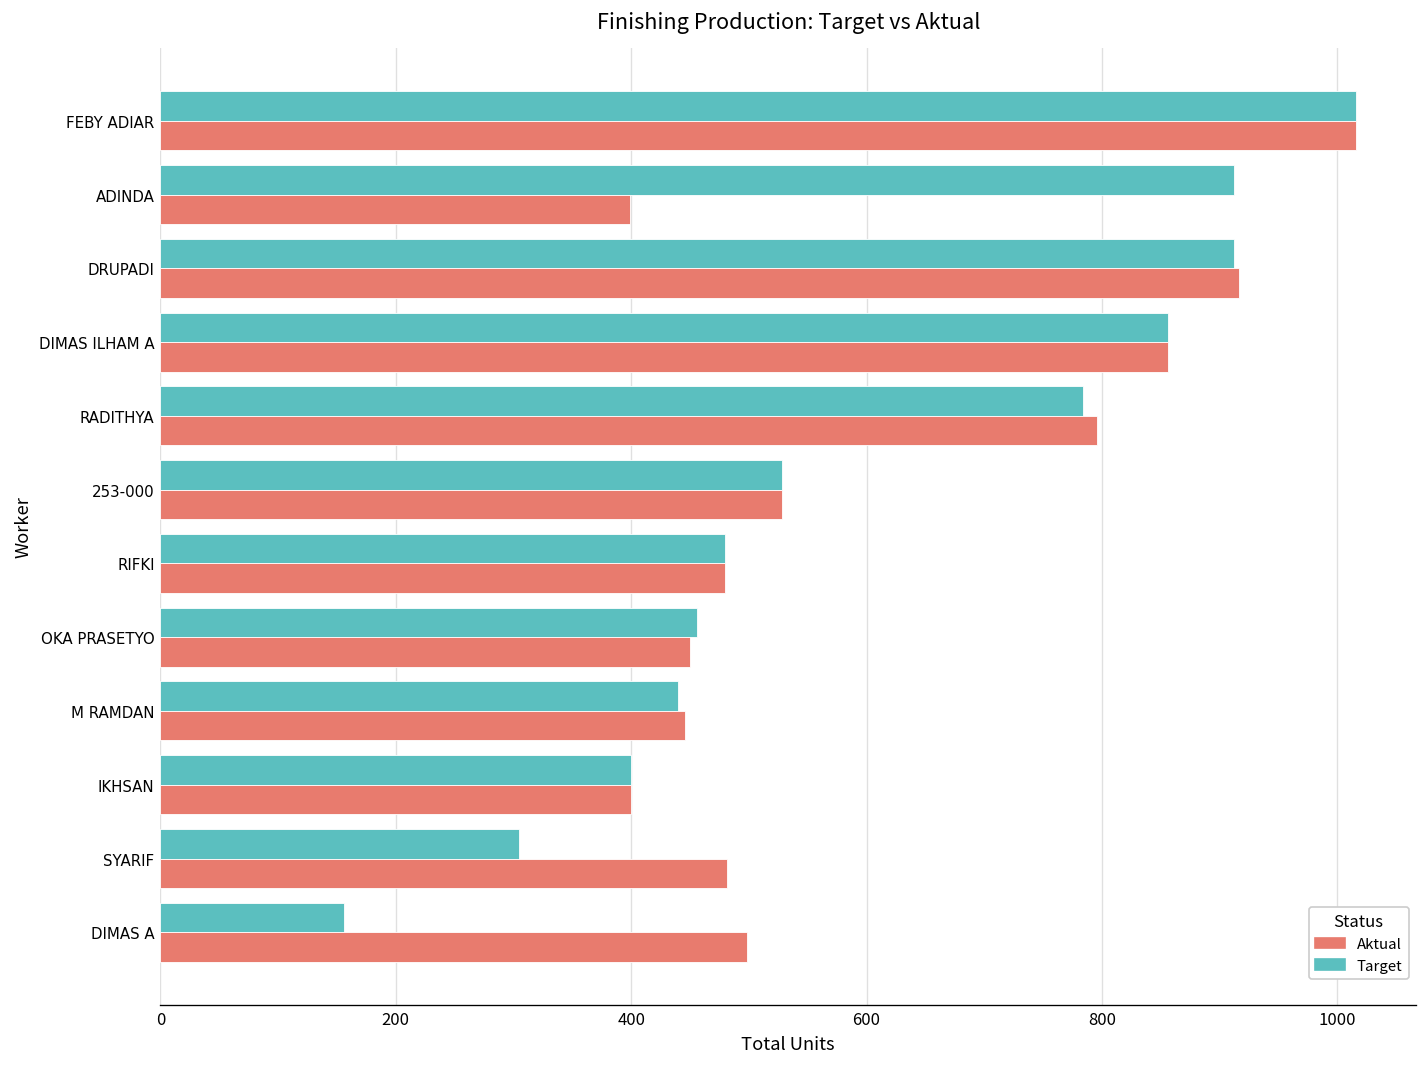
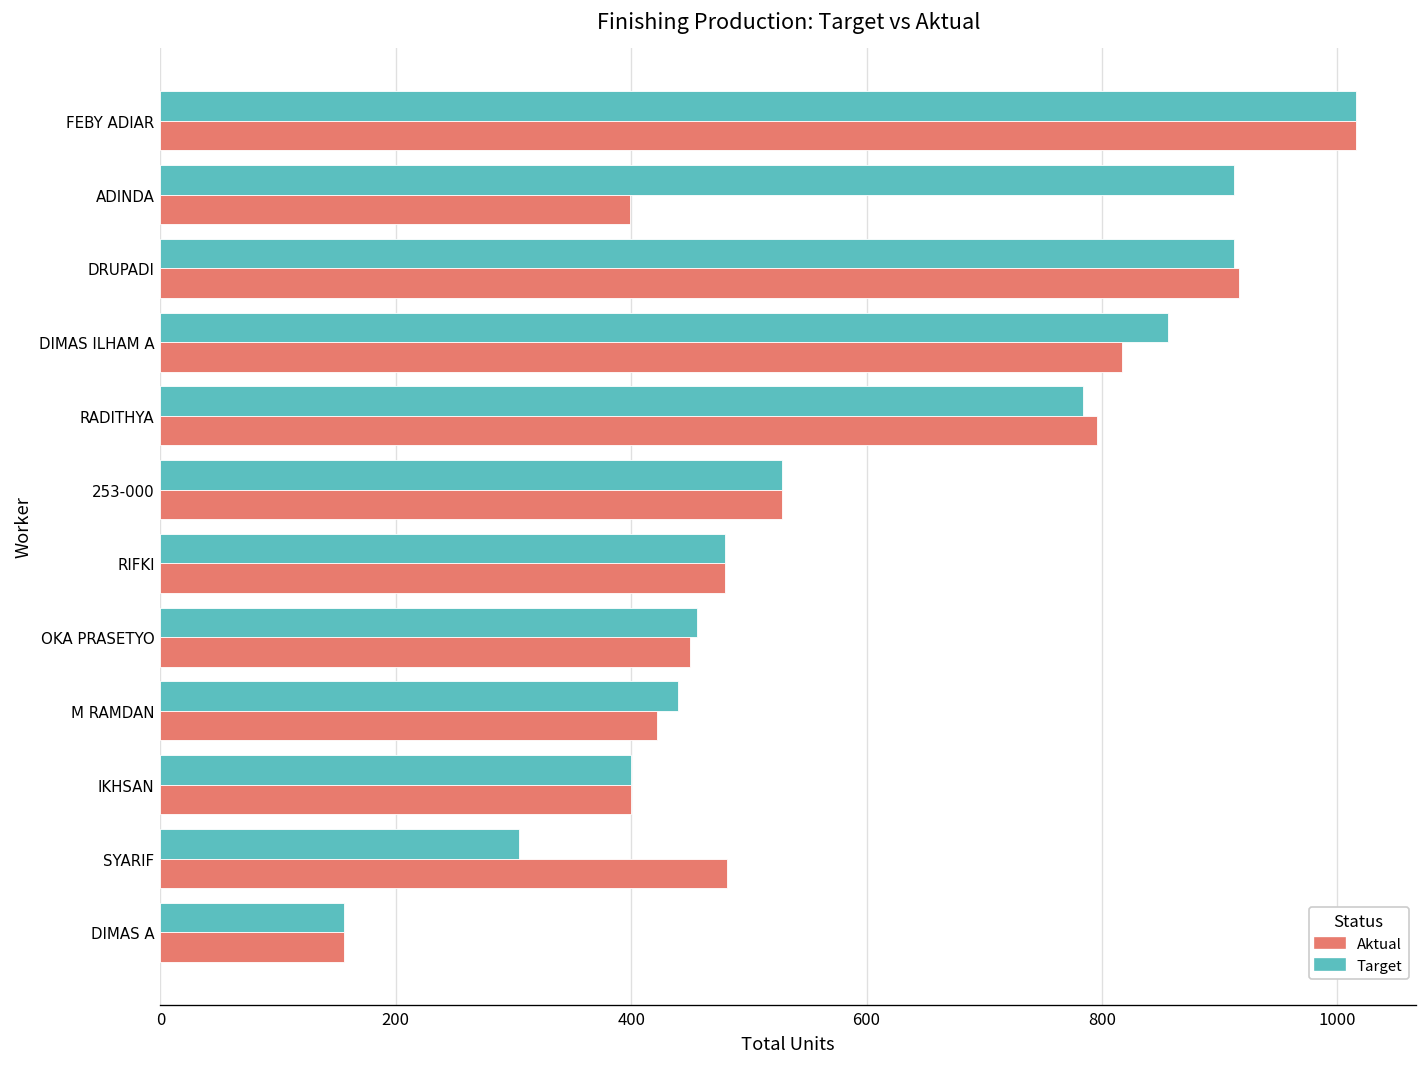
Aktual, DIMAS ILHAM A: 860 -> 820
Aktual, M RAMDAN: 450 -> 420
Aktual, DIMAS A: 500 -> 160
